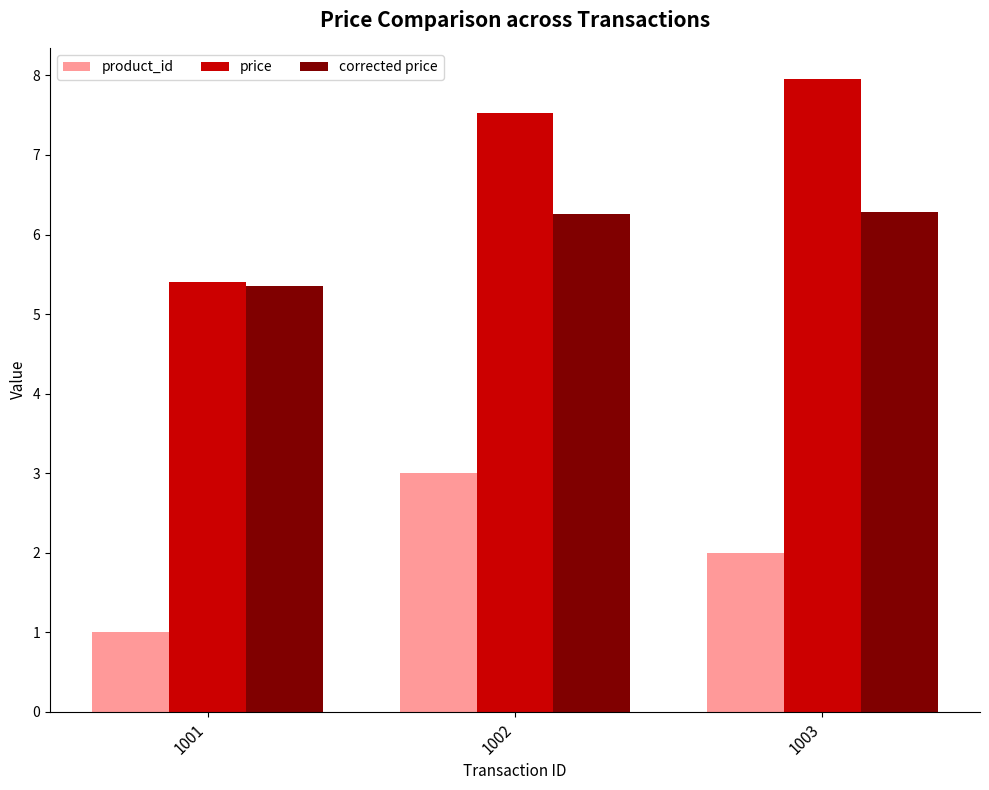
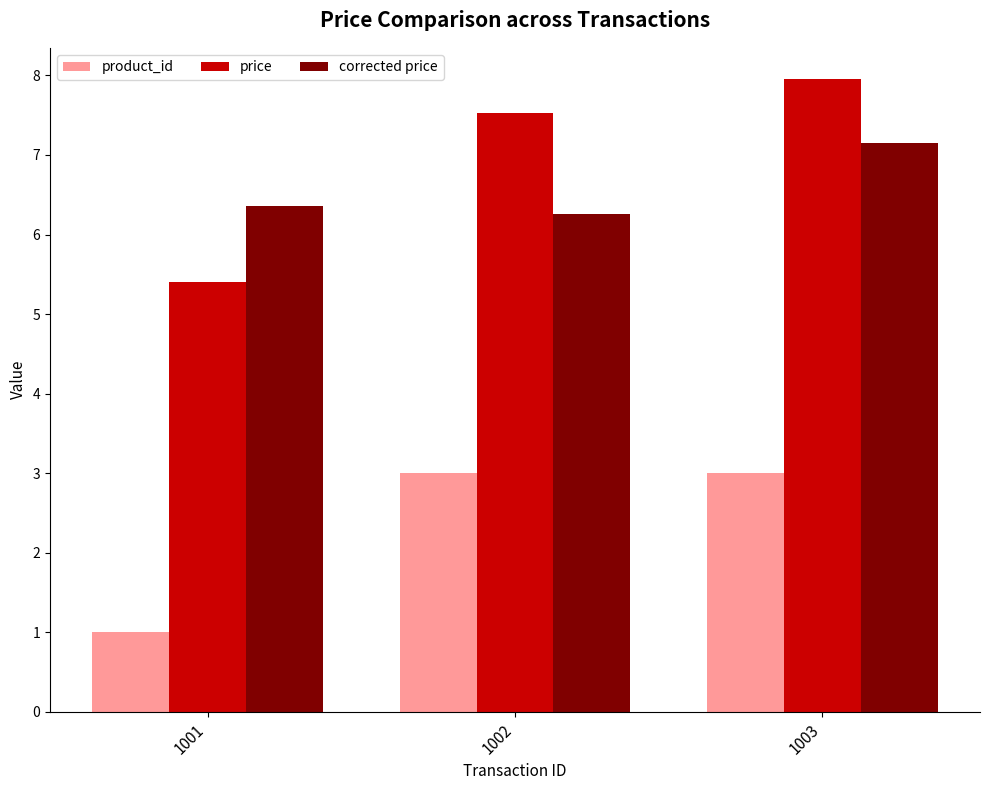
corrected price, 1001: 5.4 -> 6.4
product_id, 1003: 2 -> 3
corrected price, 1003: 6.3 -> 7.2
